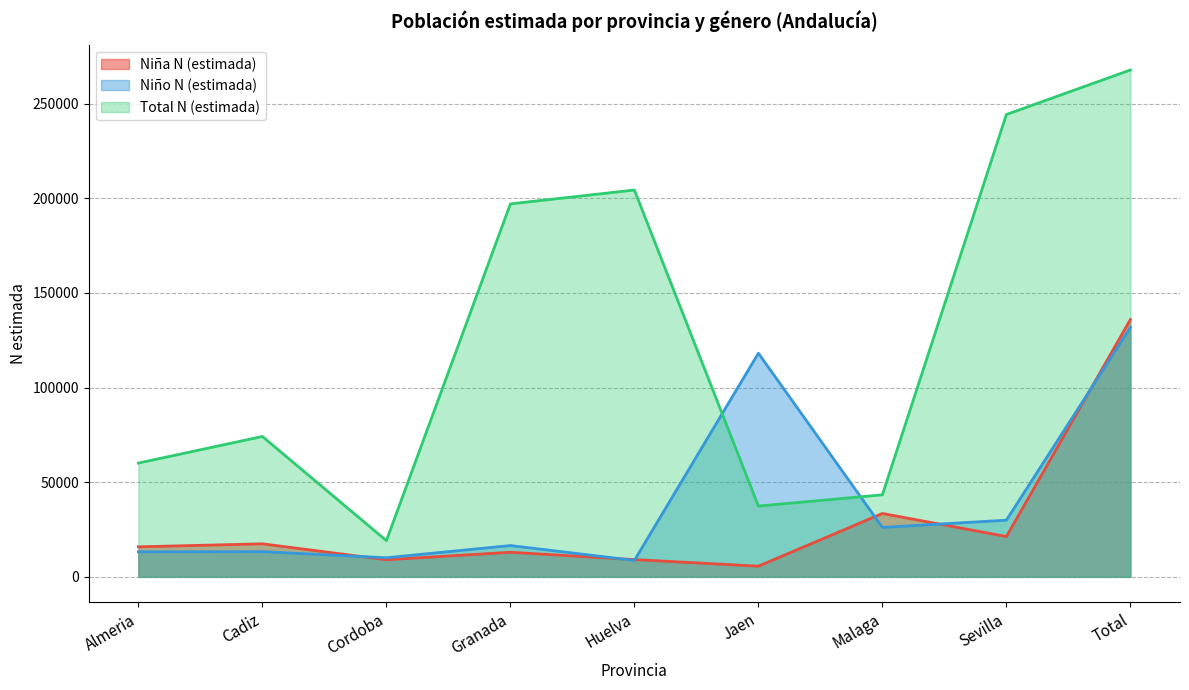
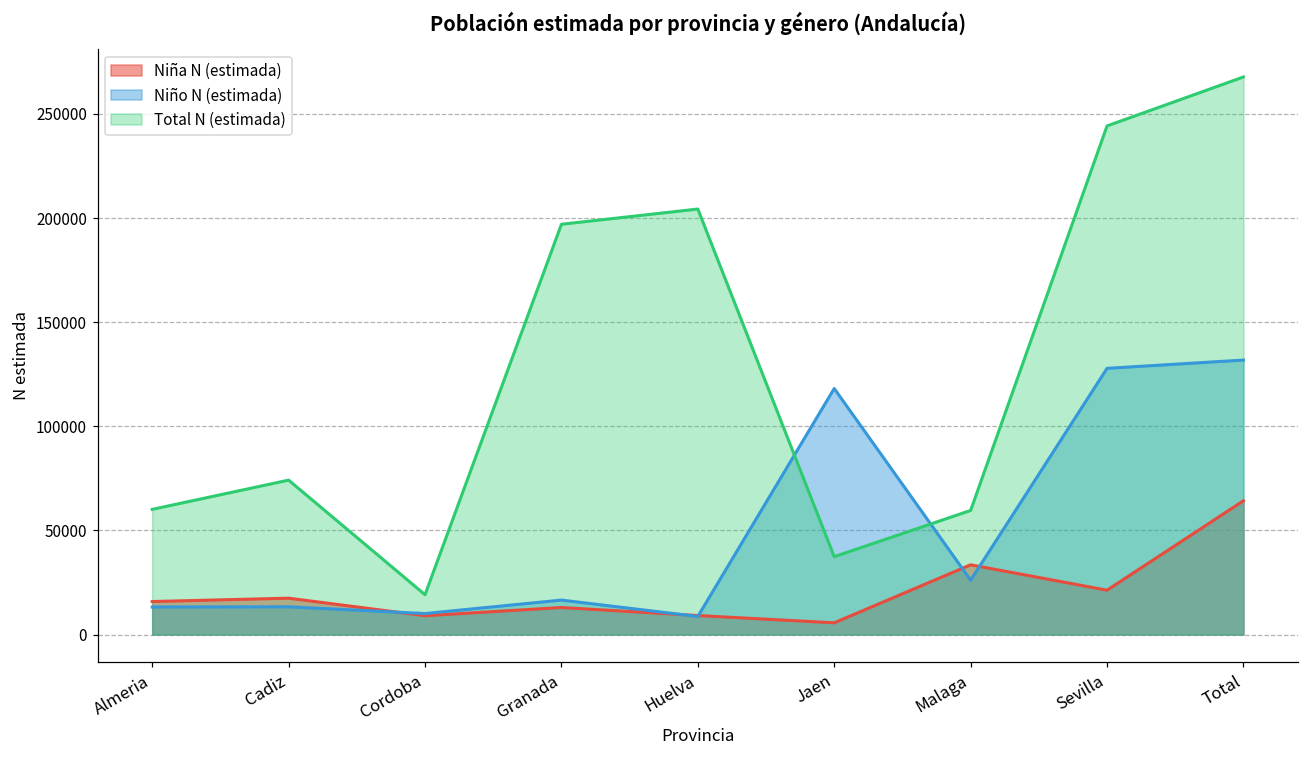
Total N (estimada), Malaga: 43000 -> 60000
Niño N (estimada), Sevilla: 30000 -> 128000
Niña N (estimada), Total: 136000 -> 64000
